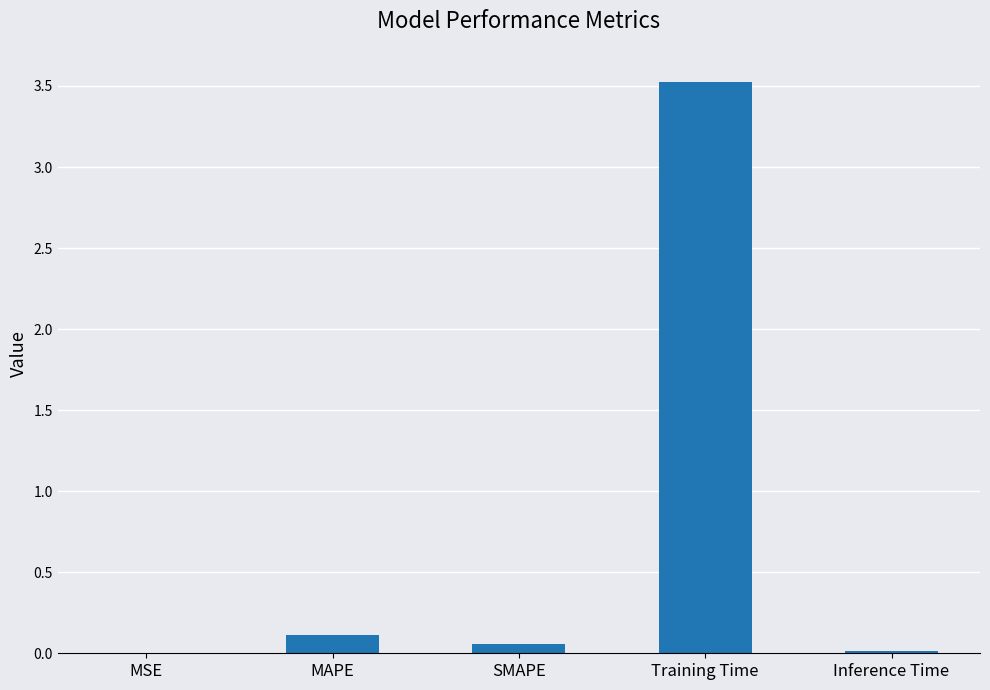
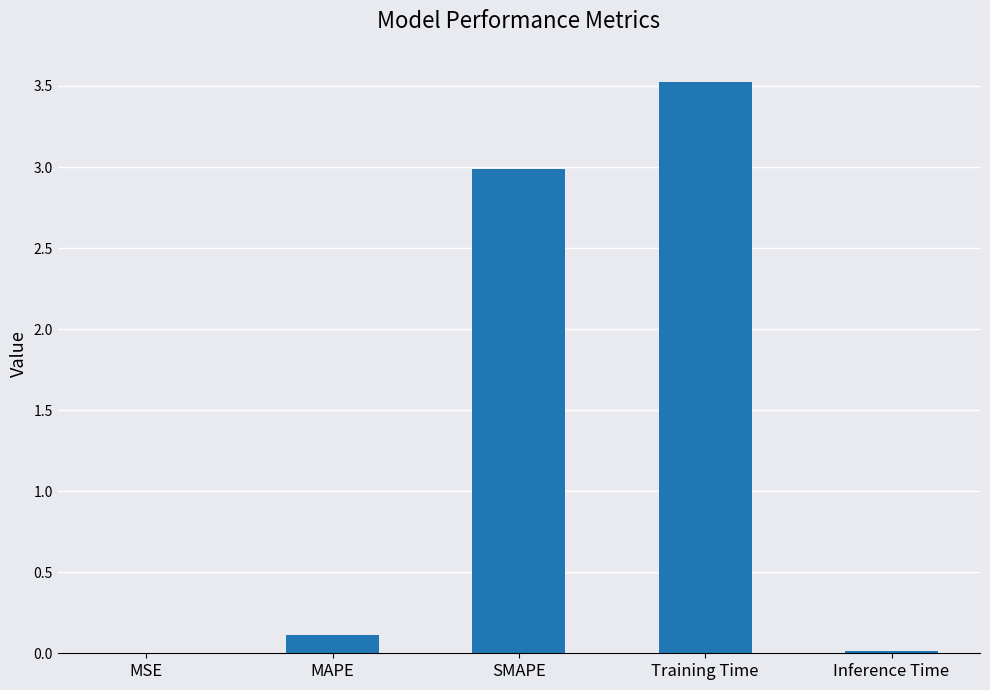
SMAPE: 0.05 -> 2.99
